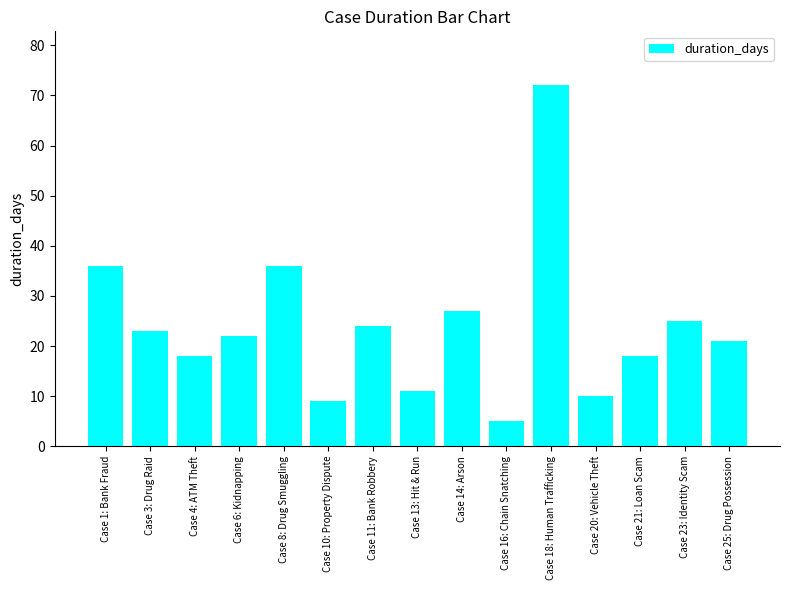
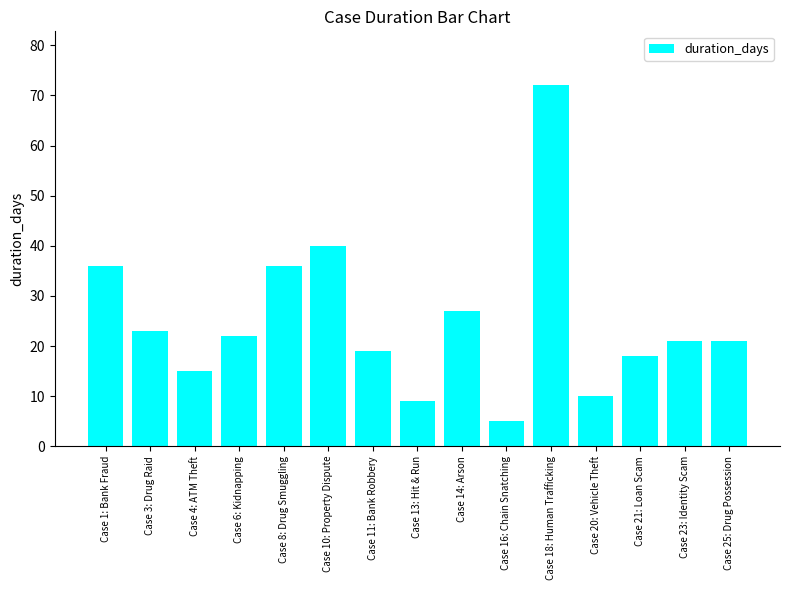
Case 4: ATM Theft: 18 -> 15
Case 10: Property Dispute: 9 -> 40
Case 11: Bank Robbery: 24 -> 19
Case 13: Hit & Run: 11 -> 9
Case 23: Identity Scam: 25 -> 21
